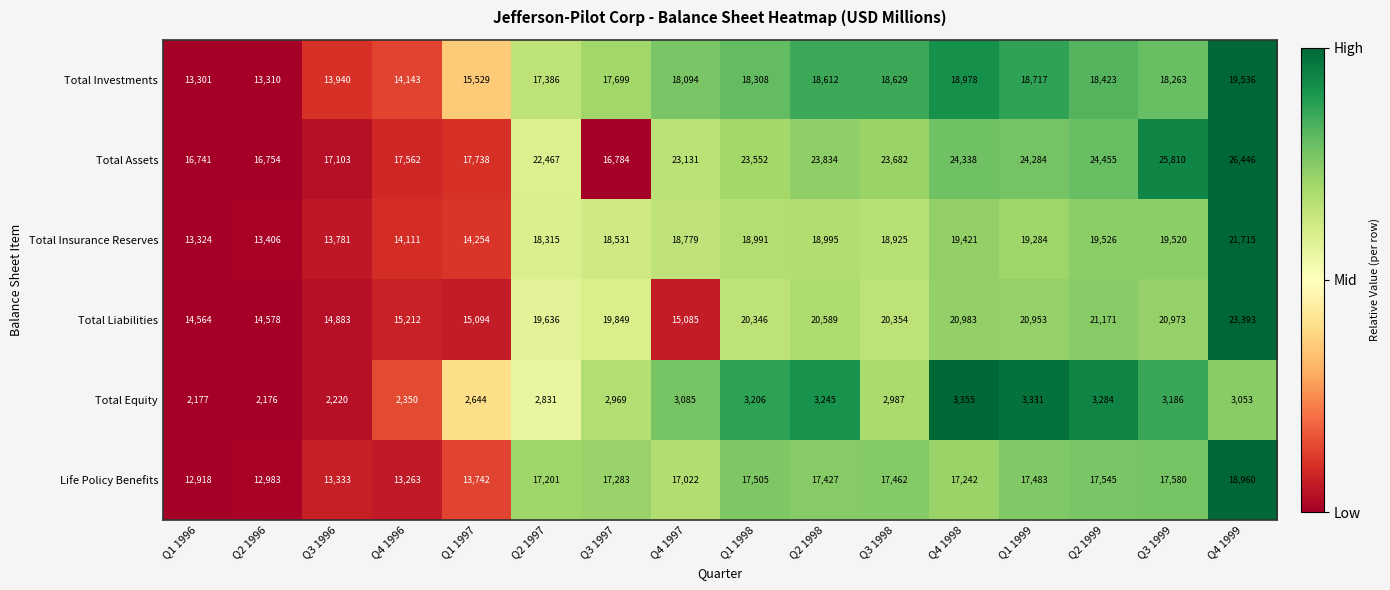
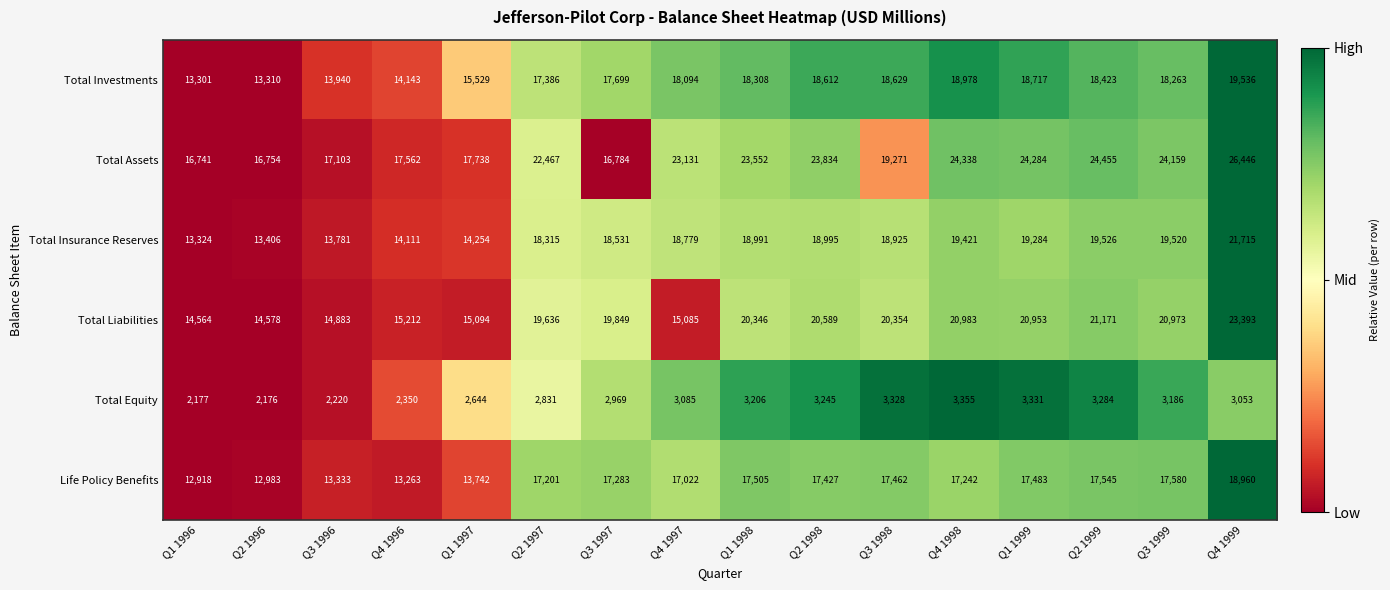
Total Assets, Q3 1998: 23,682 -> 19,271
Total Assets, Q3 1999: 25,810 -> 24,159
Total Equity, Q3 1998: 2,987 -> 3,328
